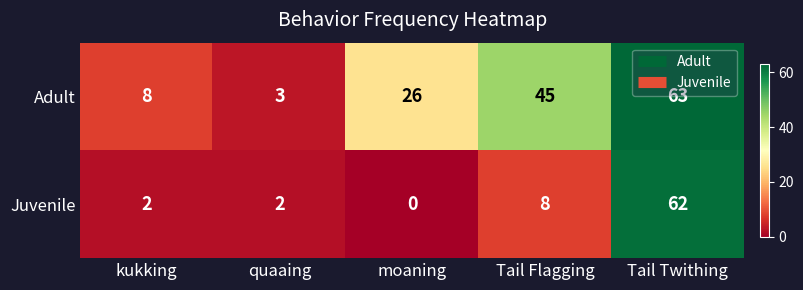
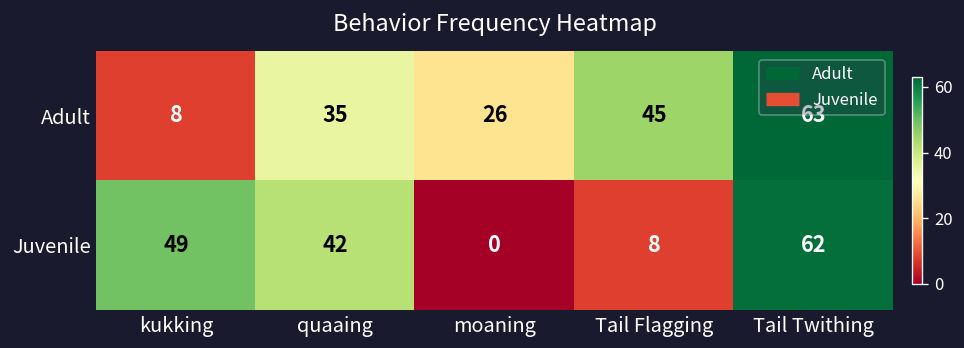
Adult, quaaing: 3 -> 35
Juvenile, kukking: 2 -> 49
Juvenile, quaaing: 2 -> 42
